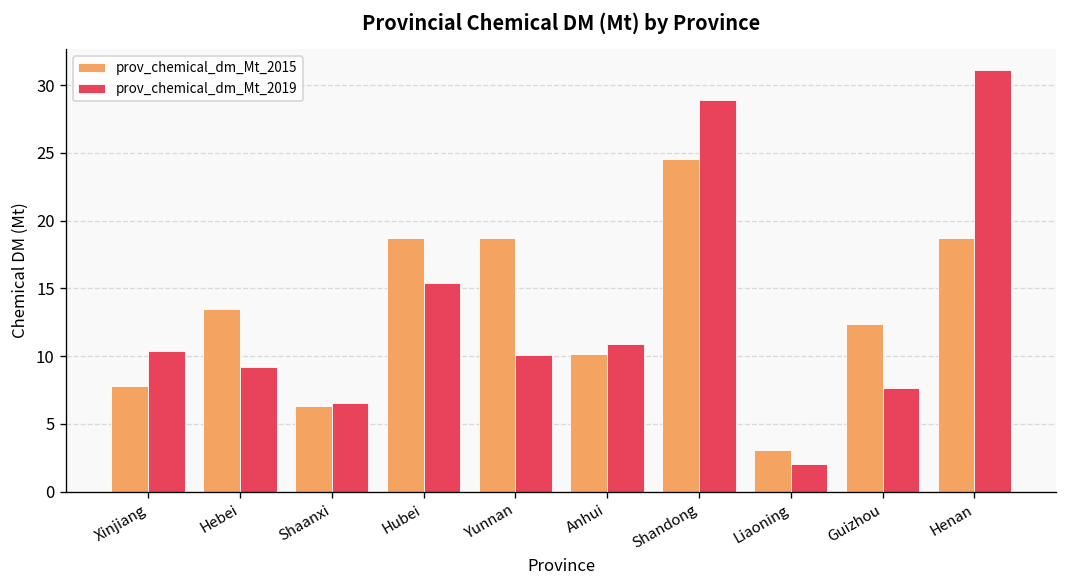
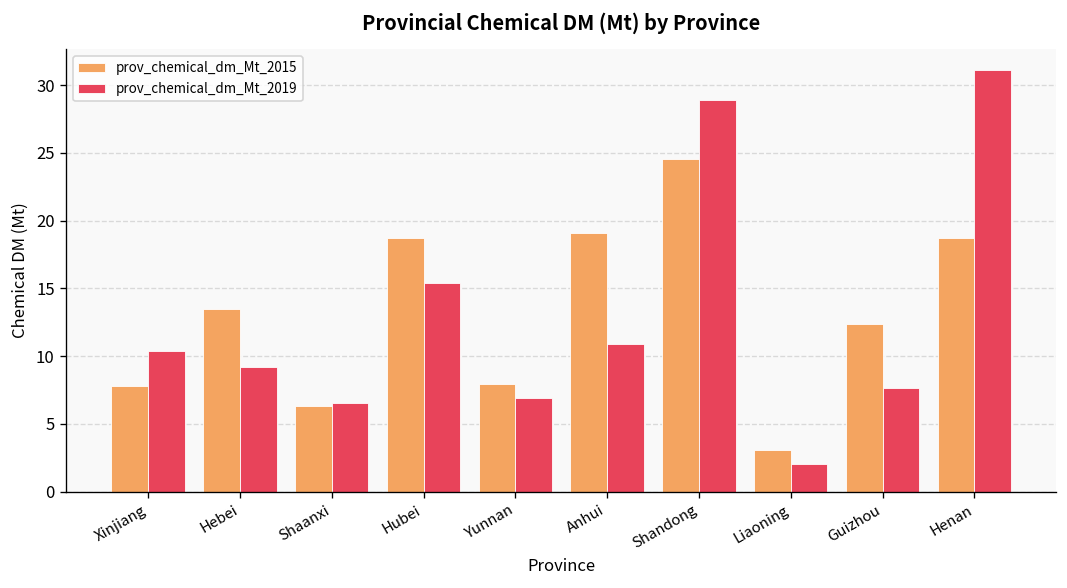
prov_chemical_dm_Mt_2015, Yunnan: 18.7 -> 7.9
prov_chemical_dm_Mt_2019, Yunnan: 10.1 -> 6.9
prov_chemical_dm_Mt_2015, Anhui: 10.2 -> 19.1
